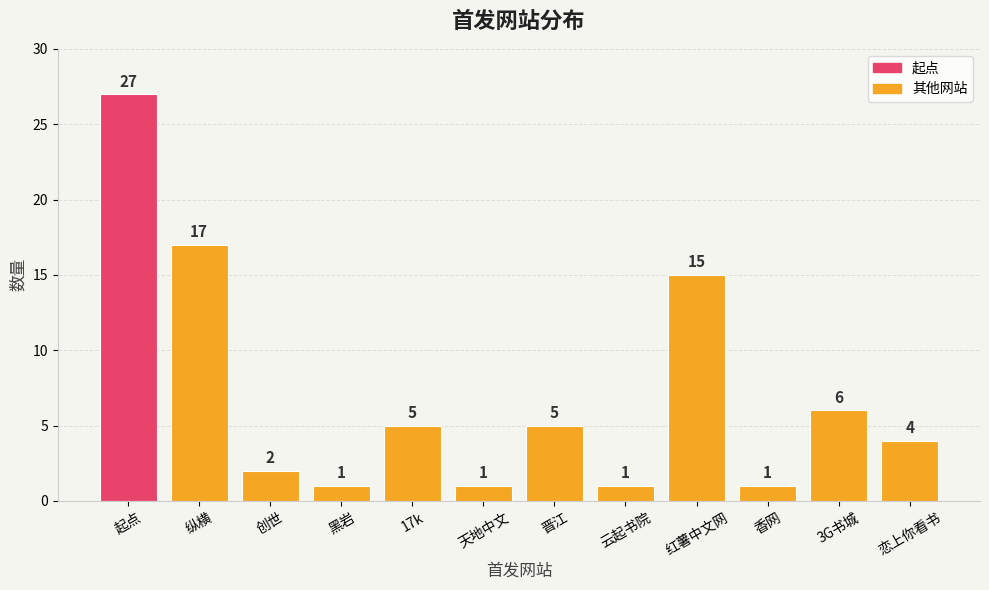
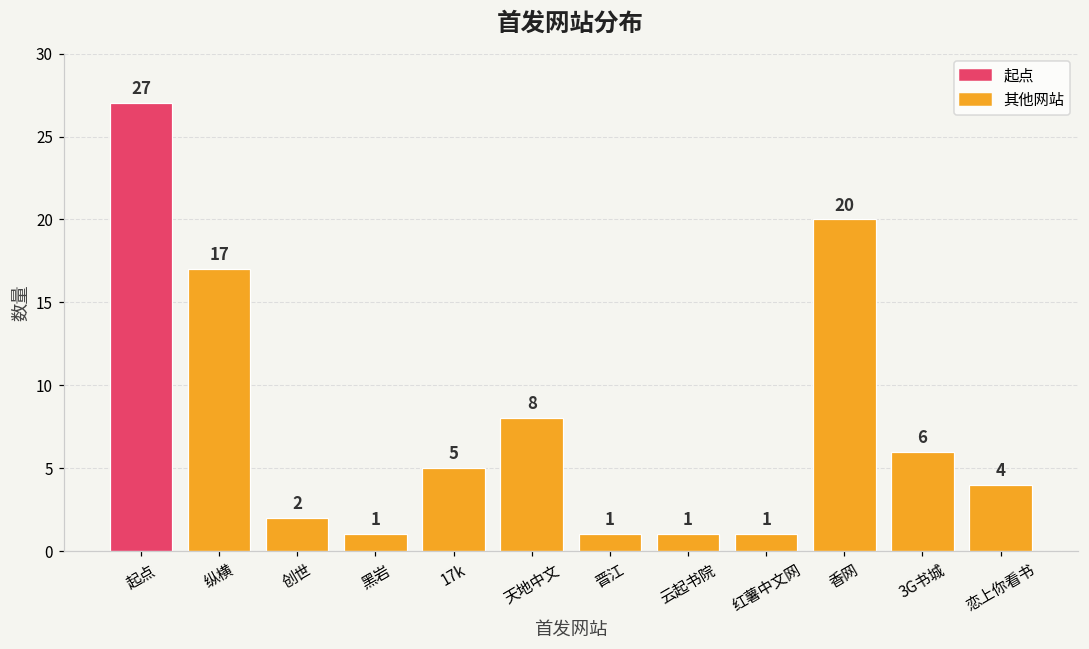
天地中文: 1 -> 8
晋江: 5 -> 1
红薯中文网: 15 -> 1
香网: 1 -> 20
